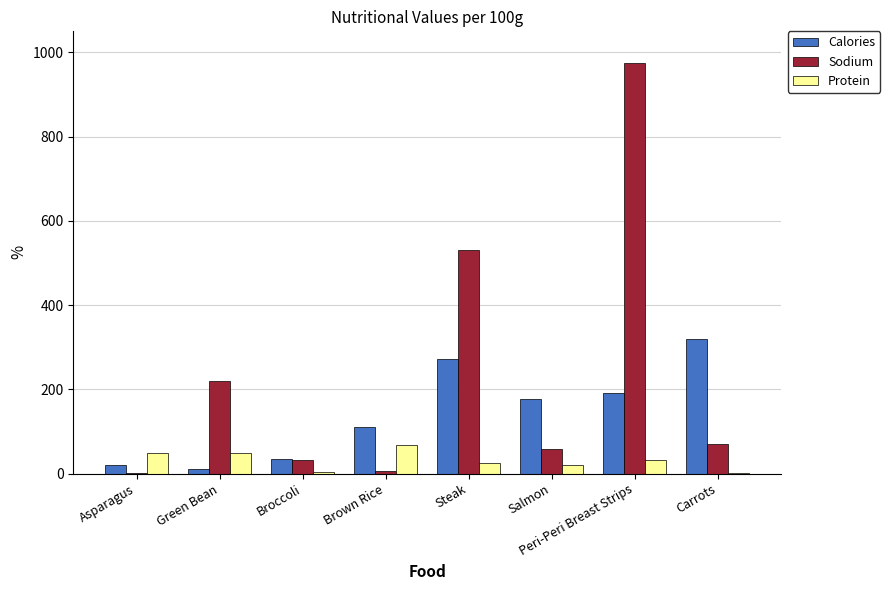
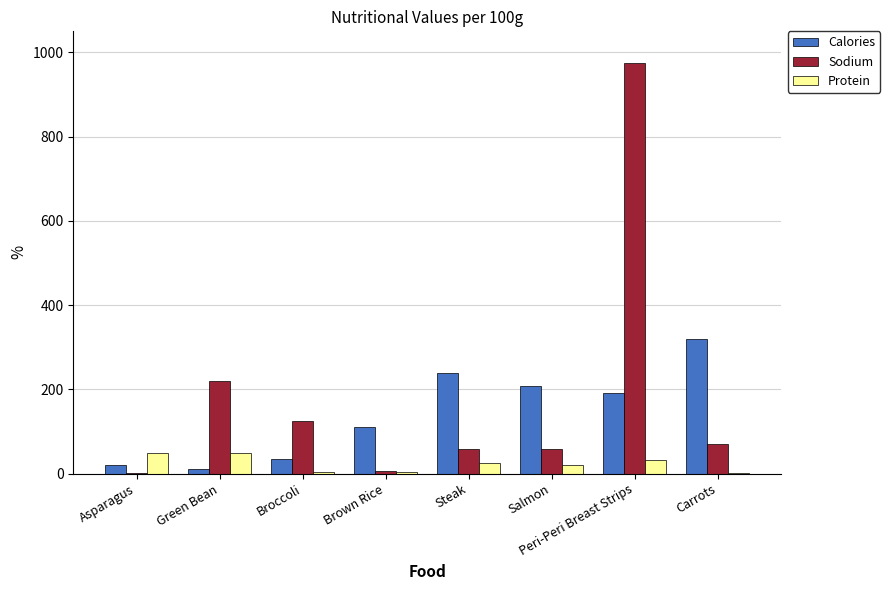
Sodium, Broccoli: 30 -> 130
Protein, Brown Rice: 70 -> 0
Calories, Steak: 270 -> 240
Sodium, Steak: 530 -> 60
Calories, Salmon: 180 -> 210
